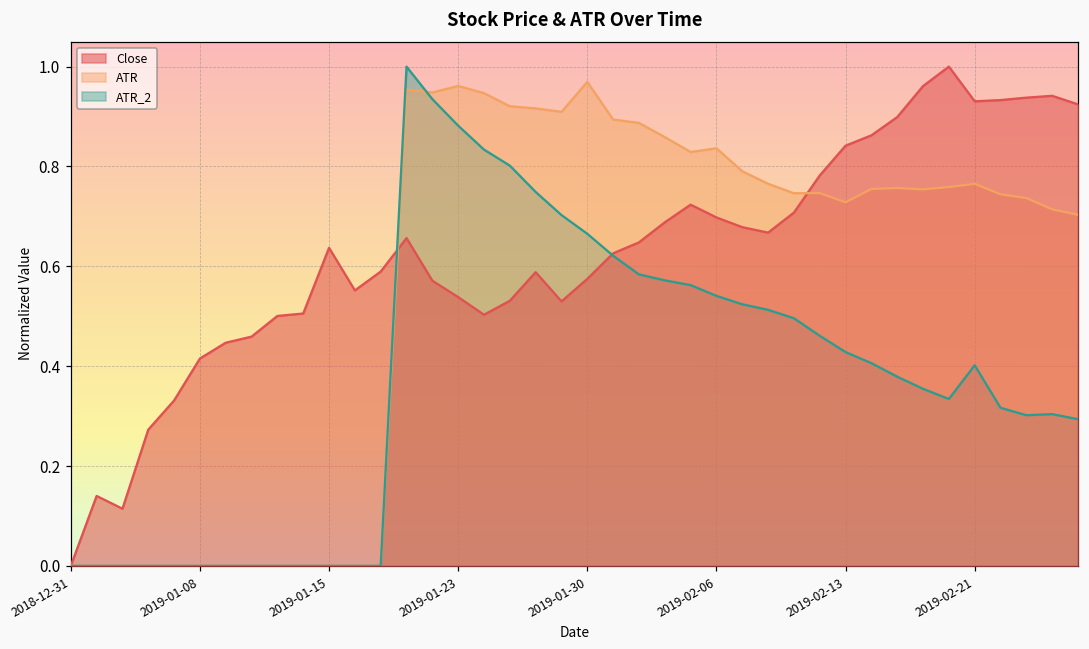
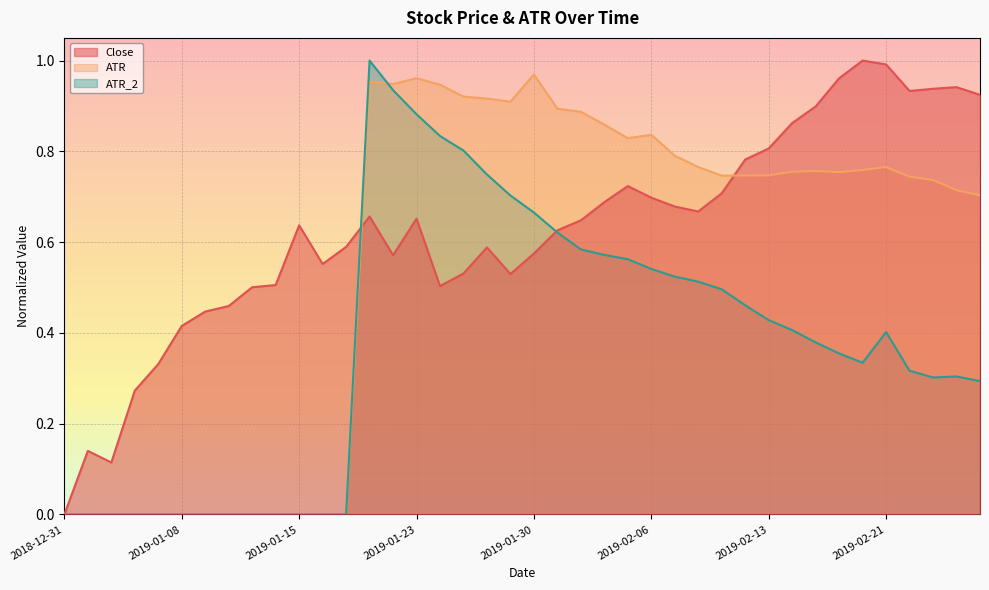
Close, 2019-01-23: 0.54 -> 0.65
Close, 2019-02-13: 0.84 -> 0.81
ATR, 2019-02-13: 0.73 -> 0.75
Close, 2019-02-21: 0.93 -> 0.99
